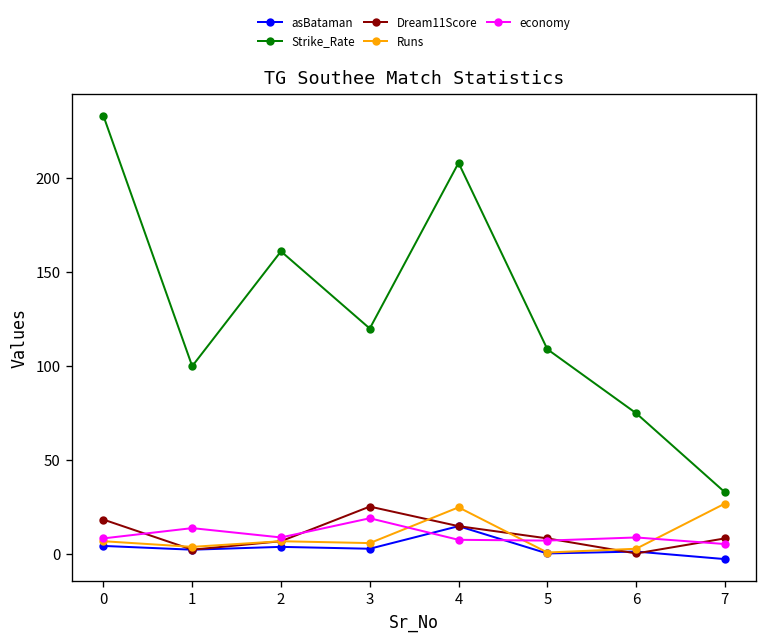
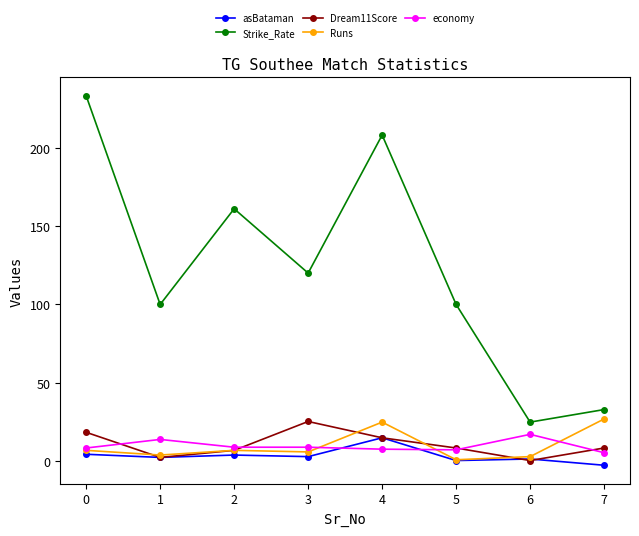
economy, 3: 19 -> 9
Strike_Rate, 5: 109 -> 100
Strike_Rate, 6: 75 -> 25
economy, 6: 9 -> 17
